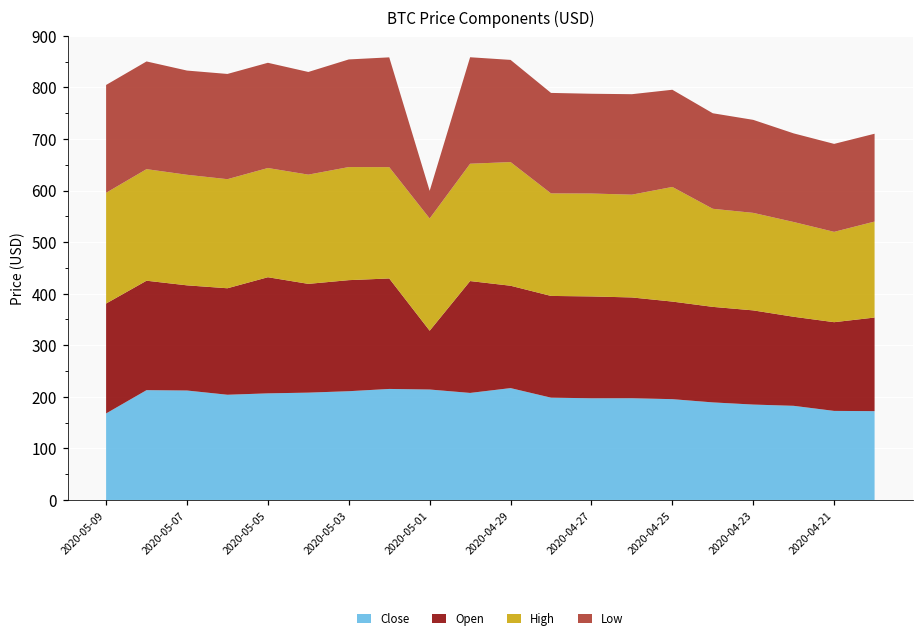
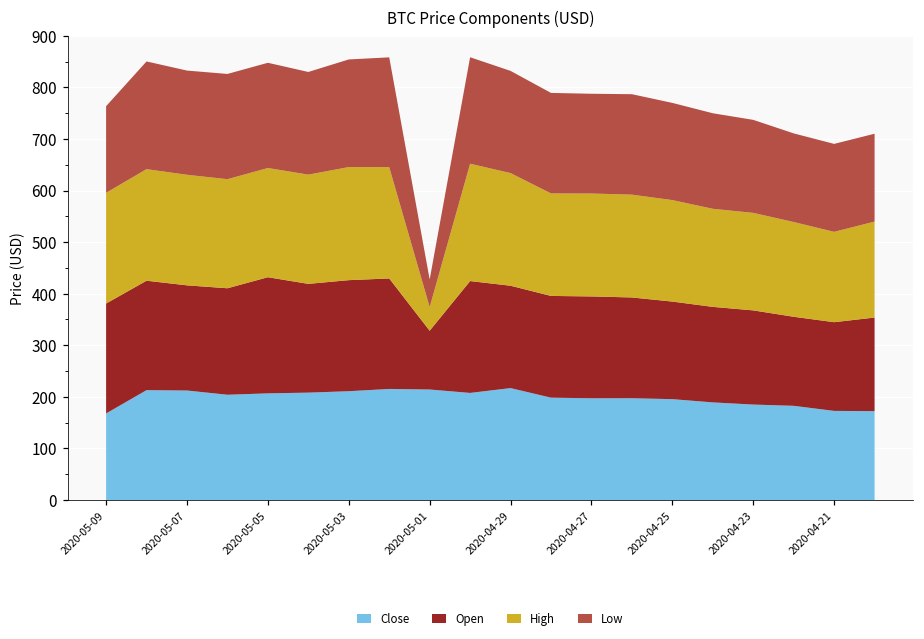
Low, 2020-05-09: 210 -> 170
High, 2020-05-01: 220 -> 50
High, 2020-04-29: 240 -> 220
High, 2020-04-25: 220 -> 200
